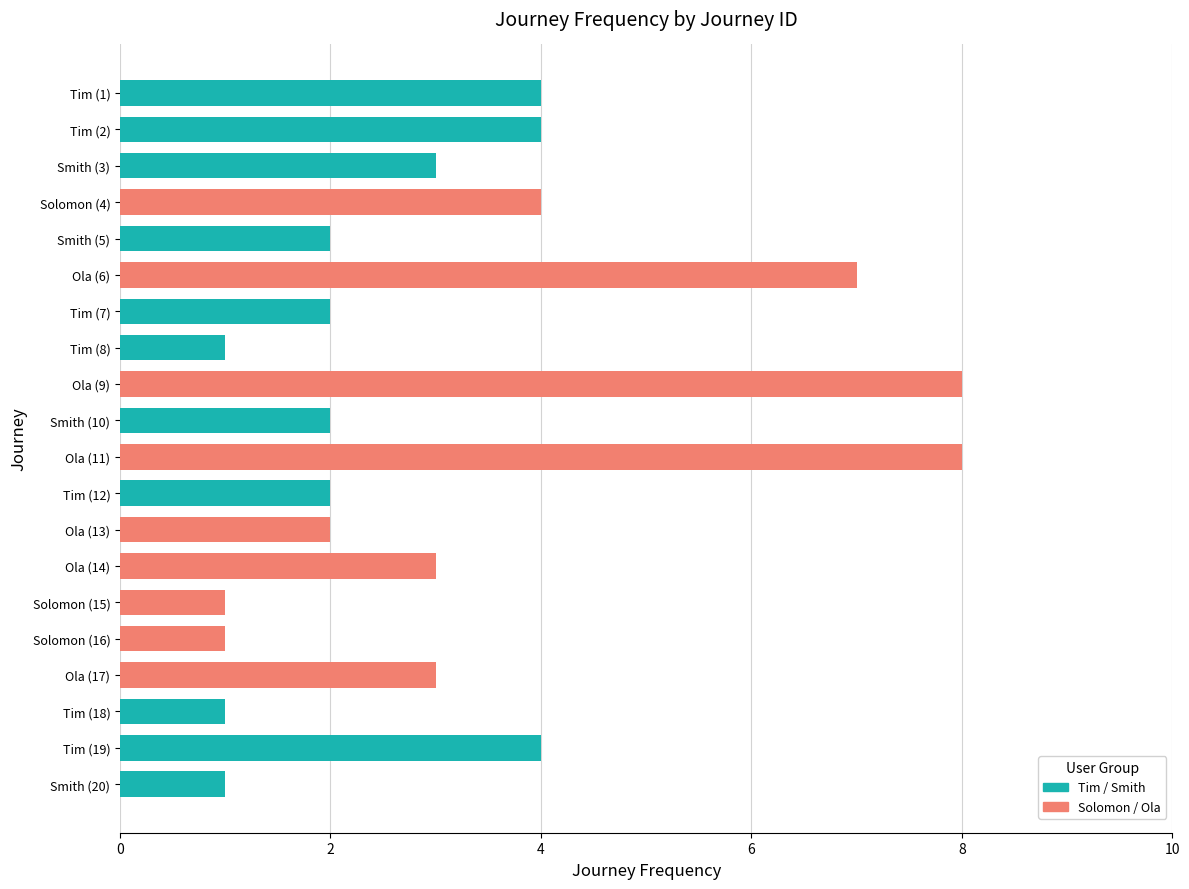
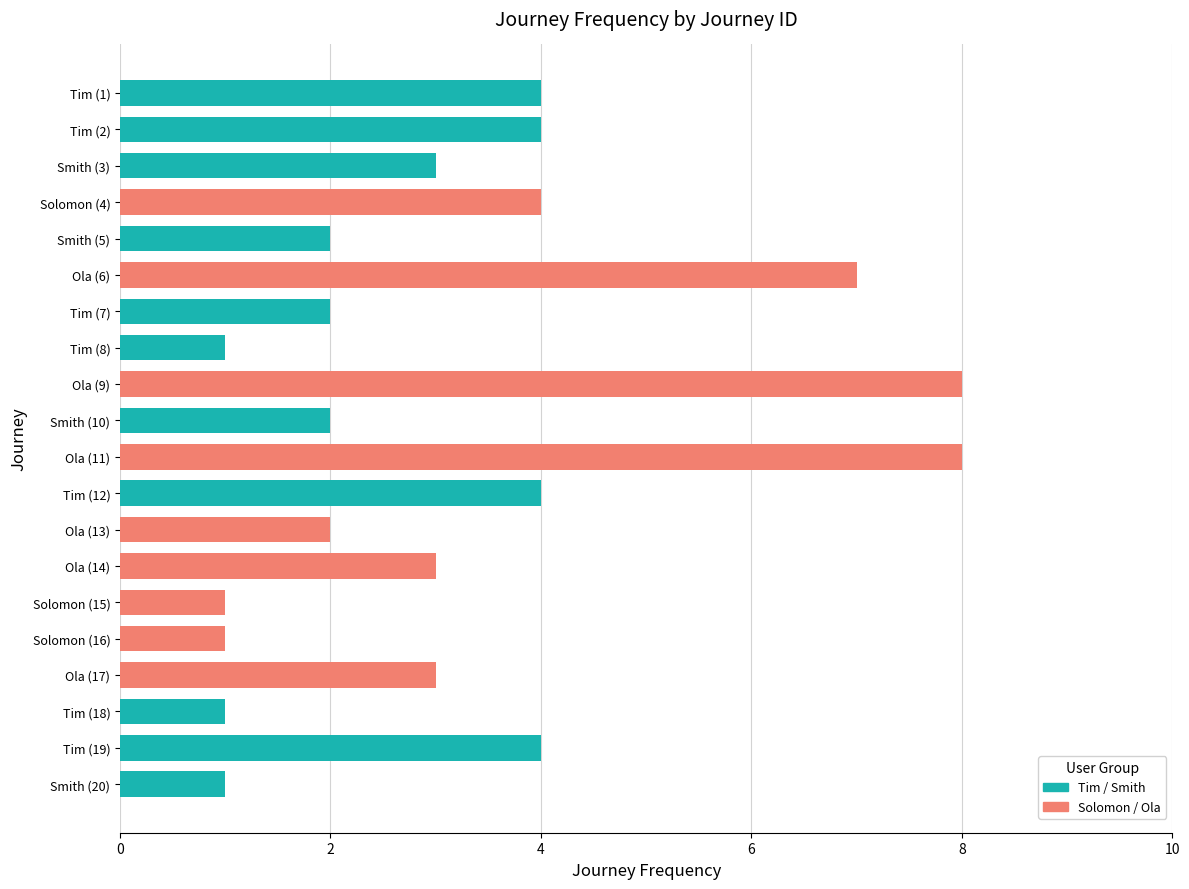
Tim (12): 2 -> 4
